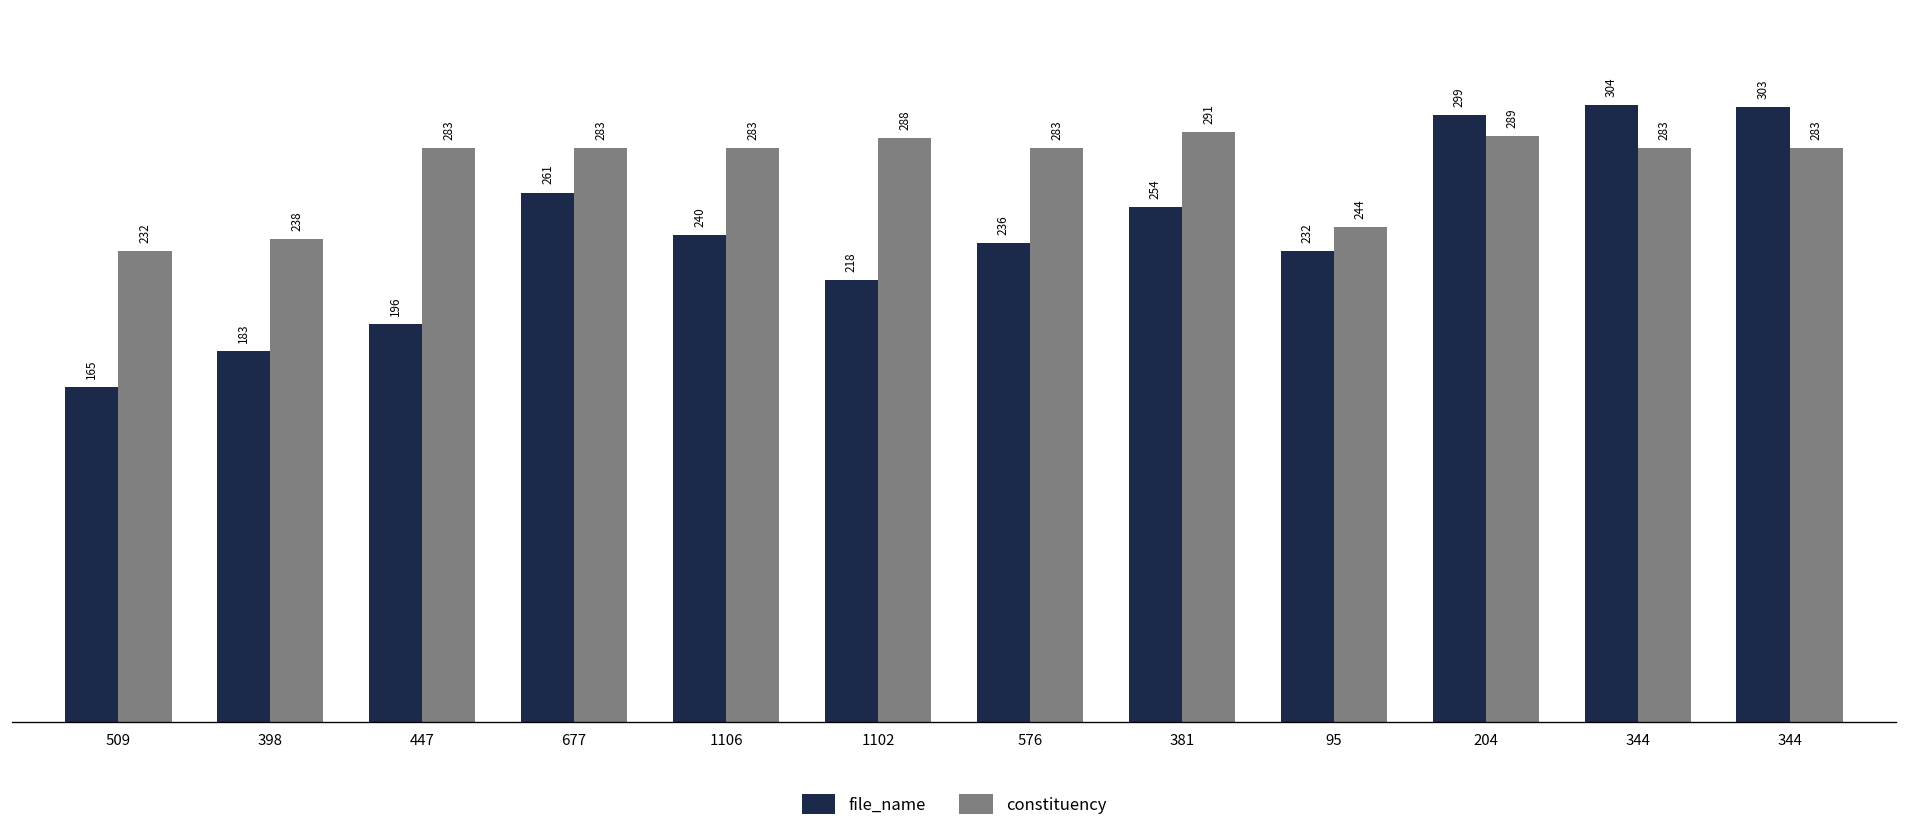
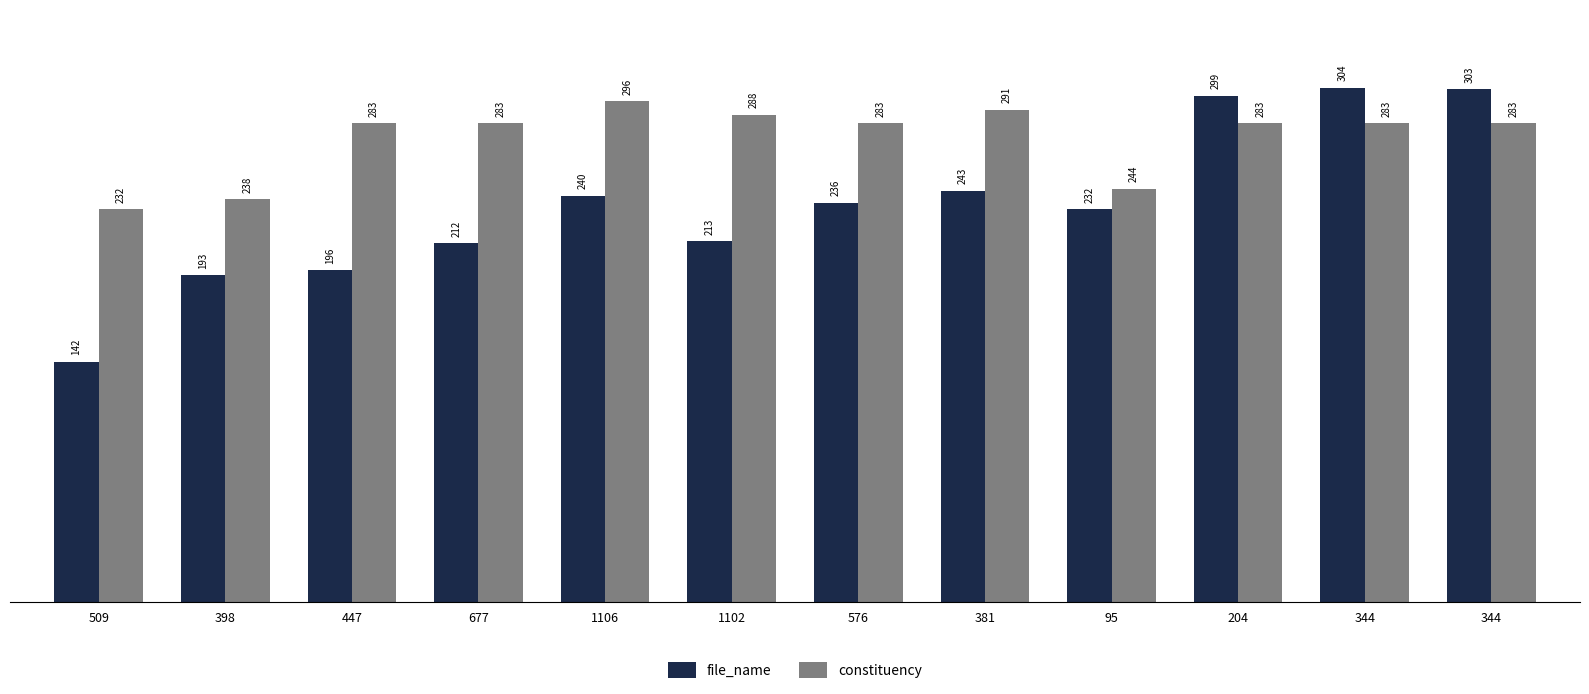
file_name, 509: 165 -> 142
file_name, 398: 183 -> 193
file_name, 677: 261 -> 212
constituency, 1106: 283 -> 296
file_name, 1102: 218 -> 213
file_name, 381: 254 -> 243
constituency, 204: 289 -> 283
